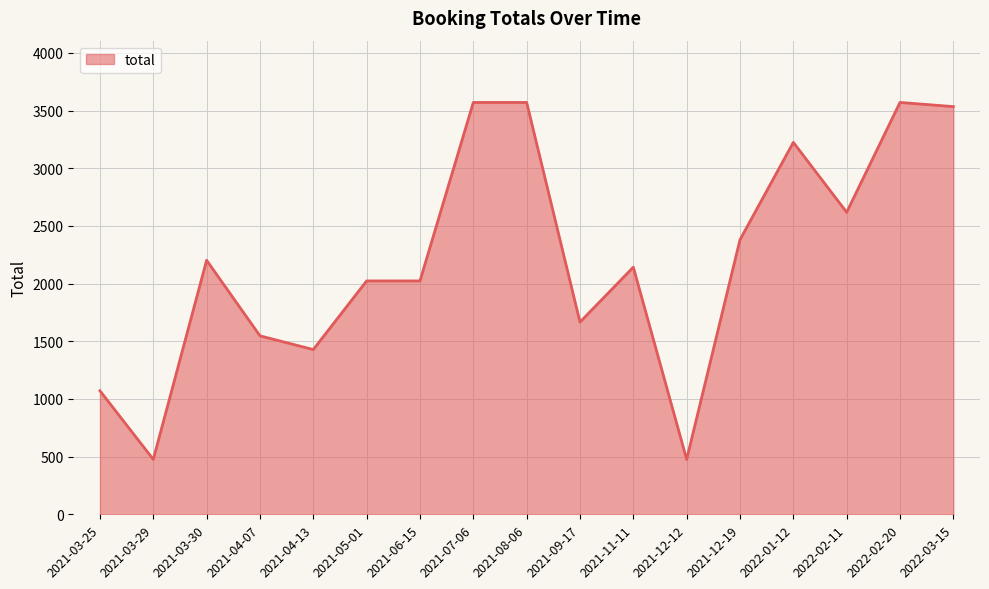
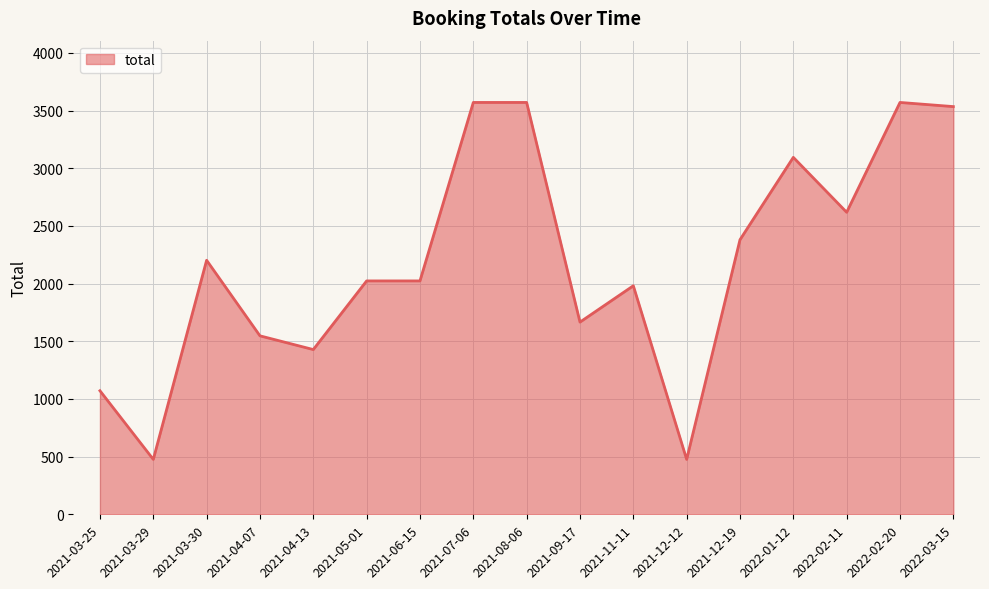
2021-11-11: 2140 -> 1980
2022-01-12: 3220 -> 3090
